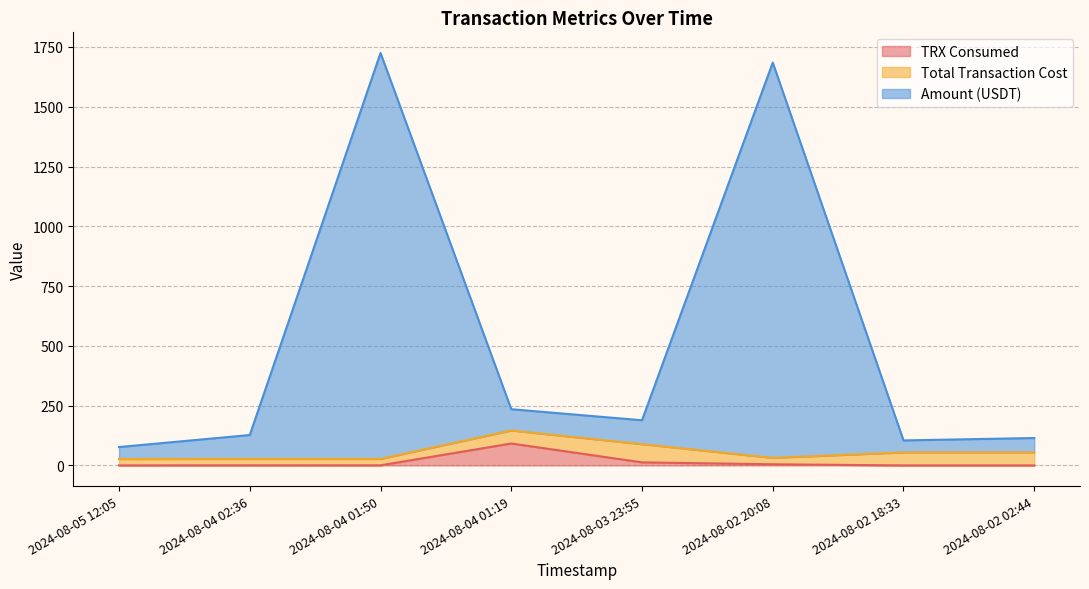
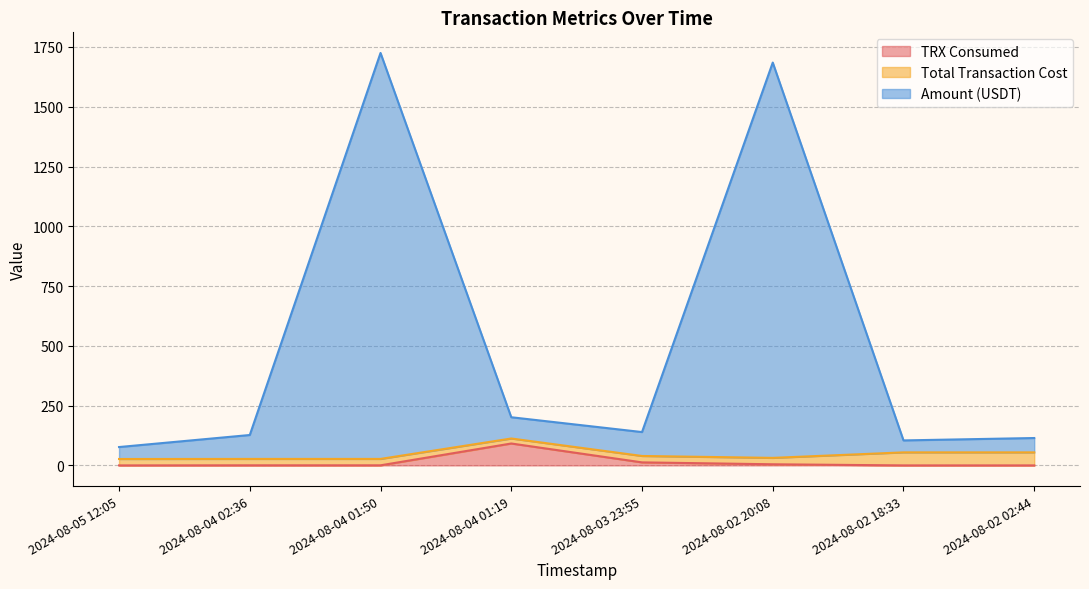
Total Transaction Cost, 2024-08-04 01:19: 50 -> 20
Total Transaction Cost, 2024-08-03 23:55: 80 -> 30
